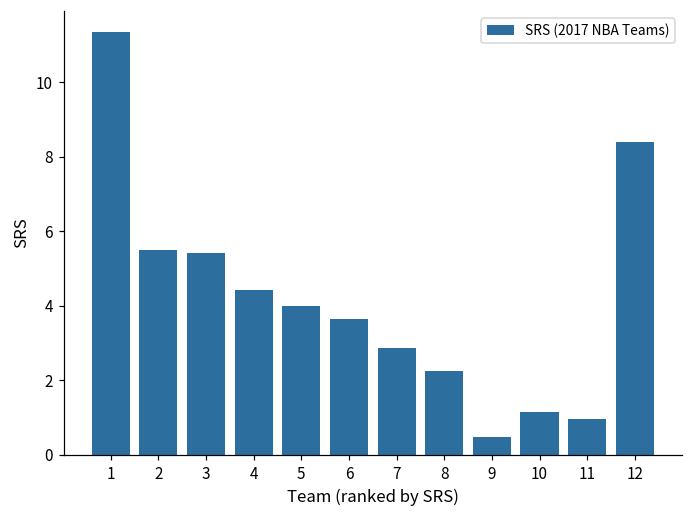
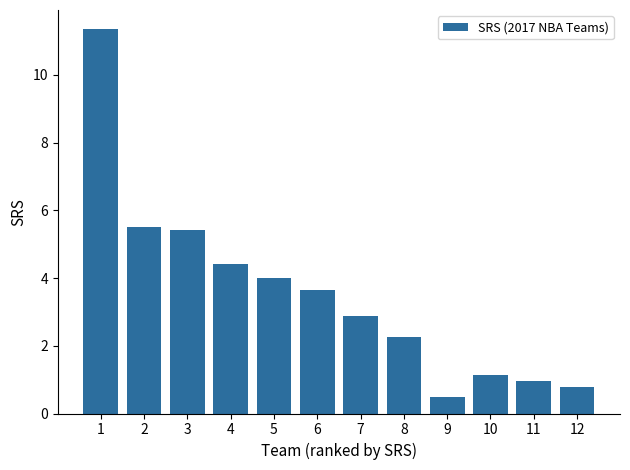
12: 8.4 -> 0.8
